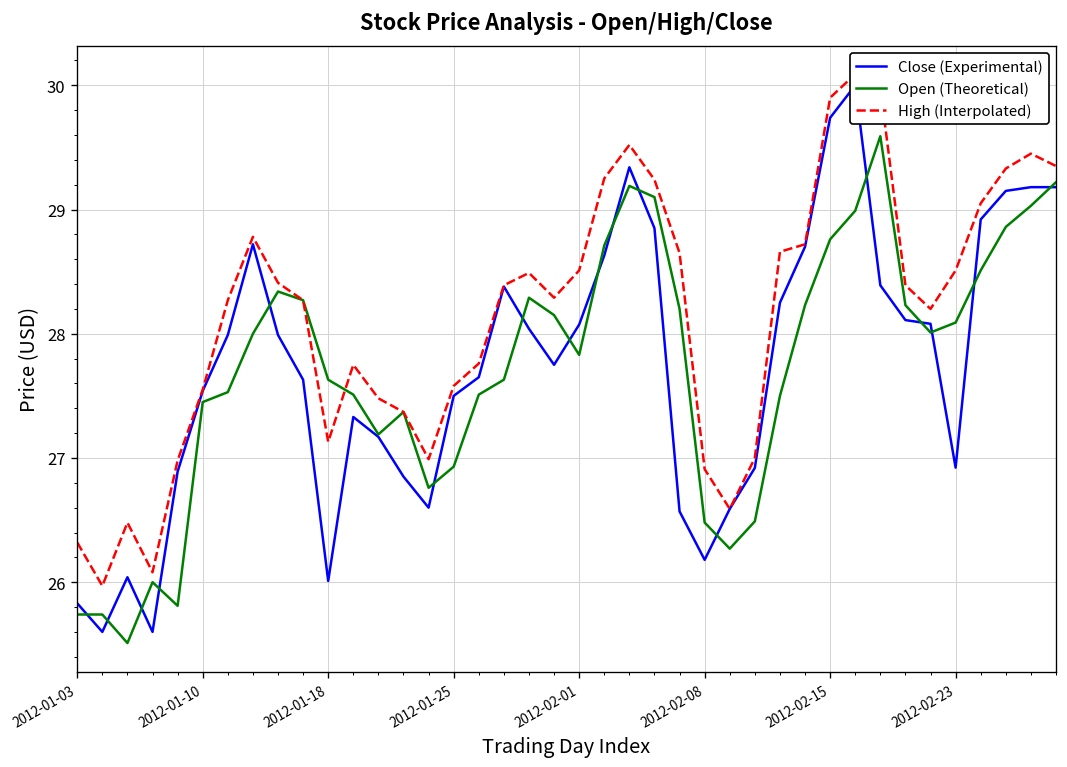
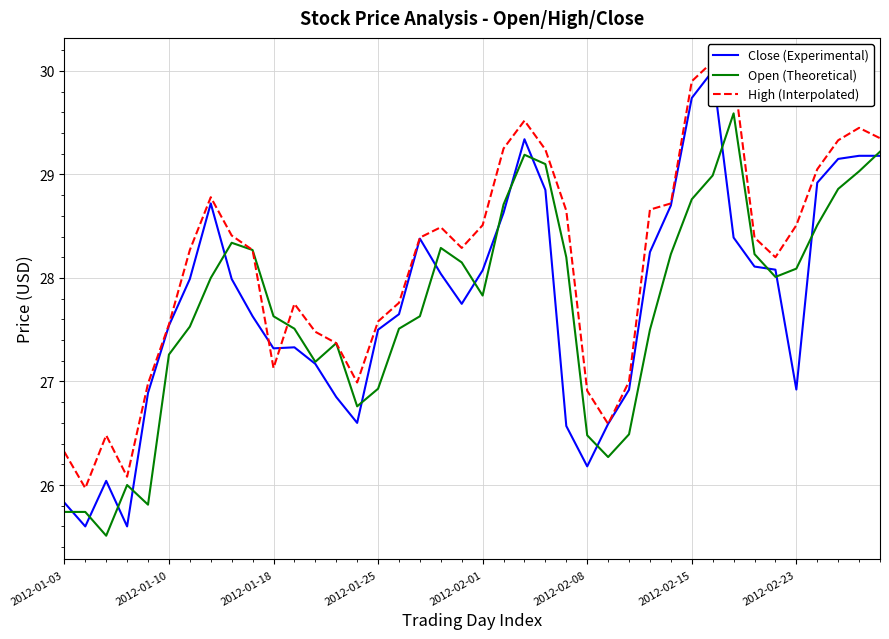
Open (Theoretical), 2012-01-10: 27.45 -> 27.26
Close (Experimental), 2012-01-18: 26.01 -> 27.32
